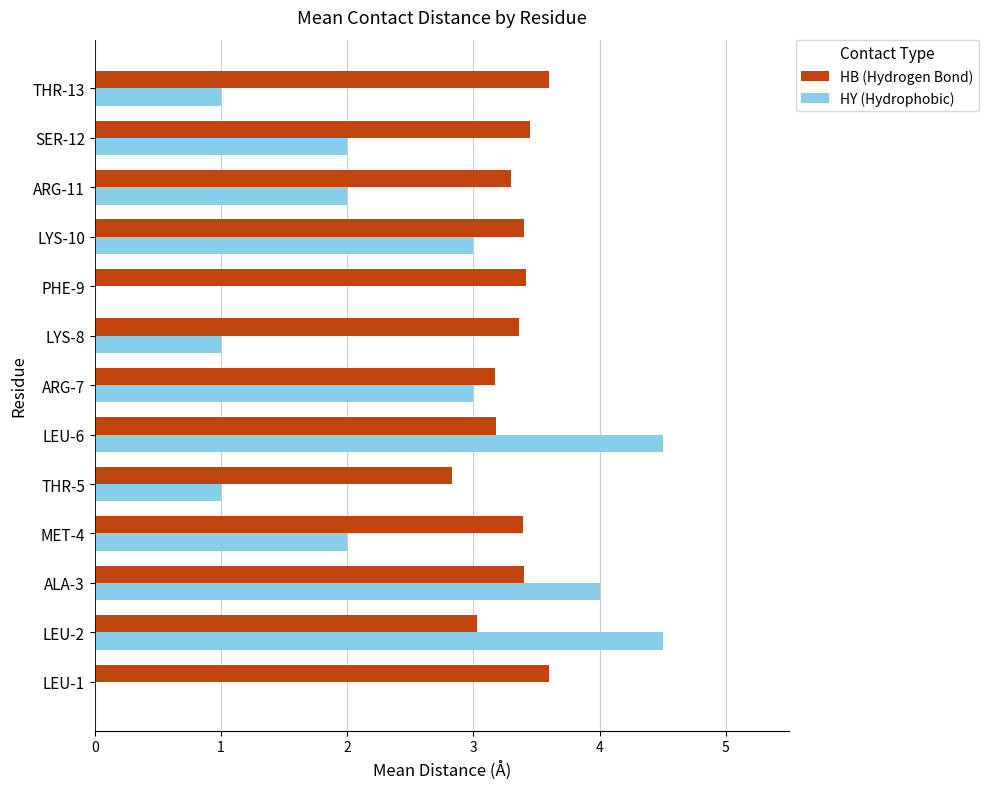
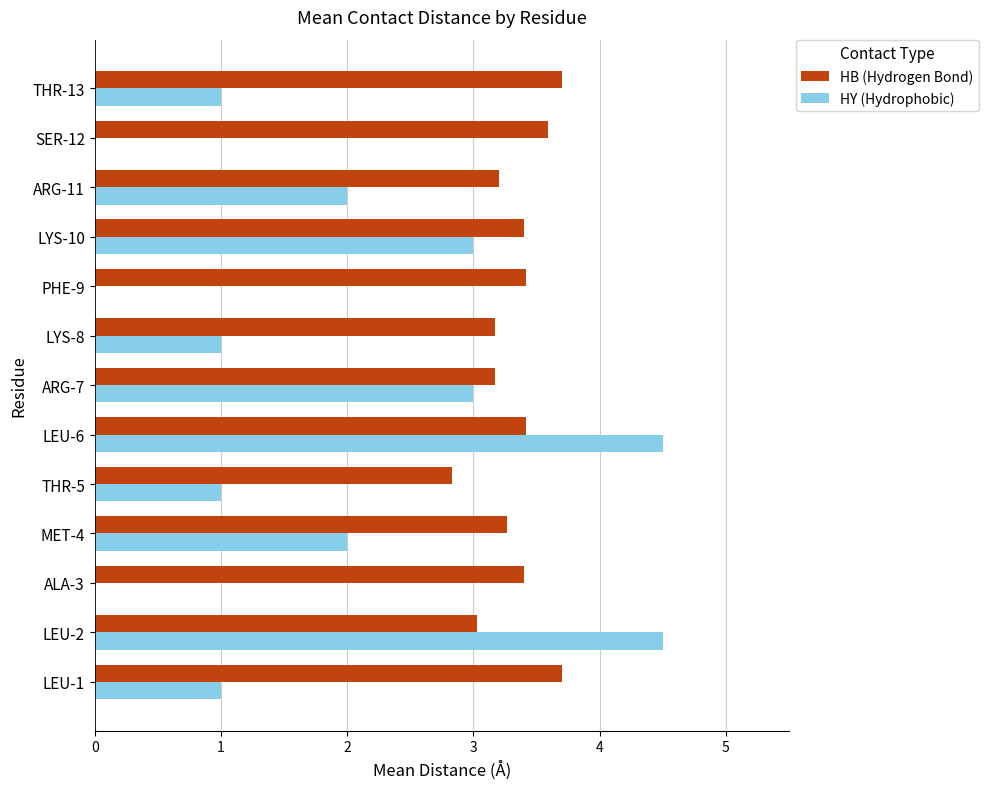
HB (Hydrogen Bond), THR-13: 3.6 -> 3.7
HB (Hydrogen Bond), SER-12: 3.45 -> 3.59
HY (Hydrophobic), SER-12: 2 -> 0
HB (Hydrogen Bond), ARG-11: 3.3 -> 3.2
HB (Hydrogen Bond), LYS-8: 3.36 -> 3.17
HB (Hydrogen Bond), LEU-6: 3.18 -> 3.42
HB (Hydrogen Bond), MET-4: 3.39 -> 3.27
HY (Hydrophobic), ALA-3: 4 -> 0
HB (Hydrogen Bond), LEU-1: 3.6 -> 3.7
HY (Hydrophobic), LEU-1: 0 -> 1
